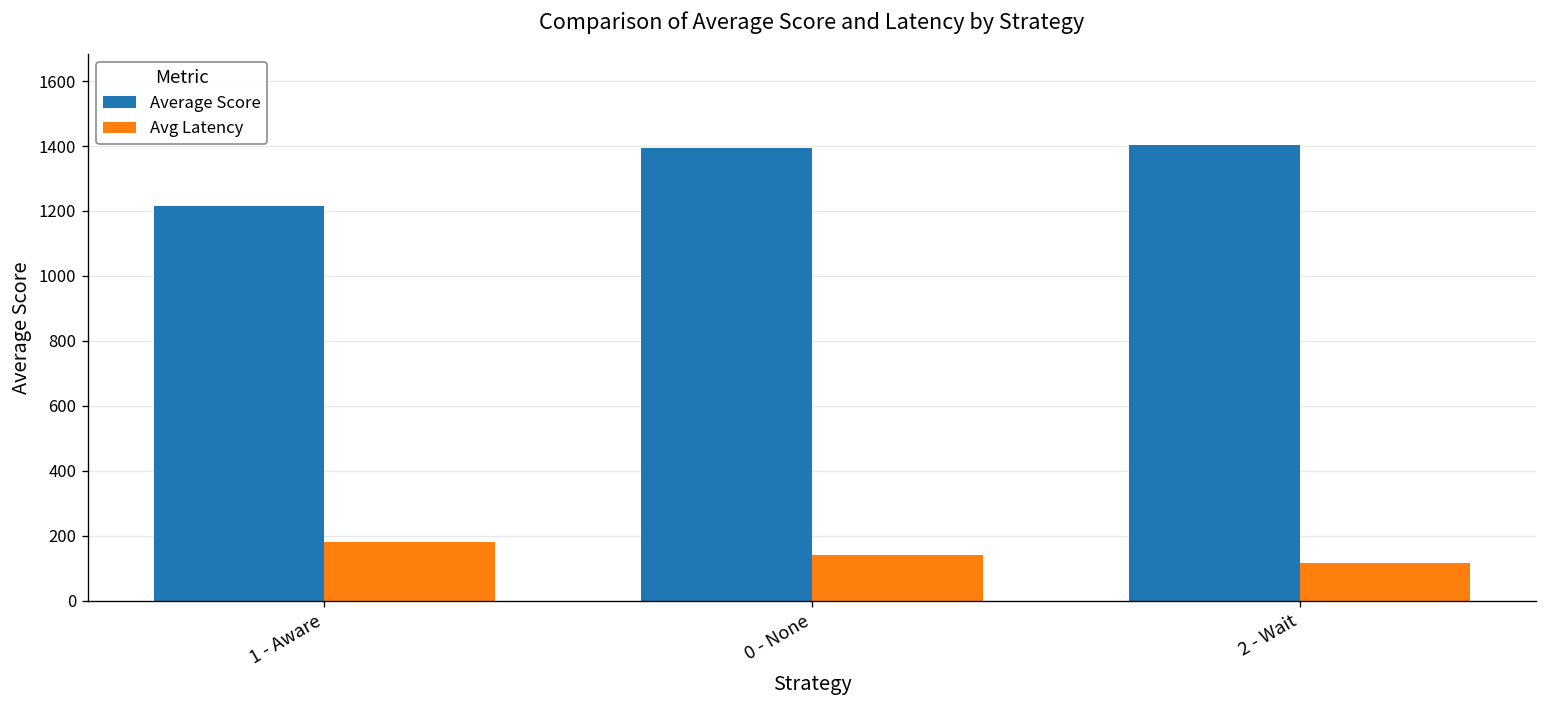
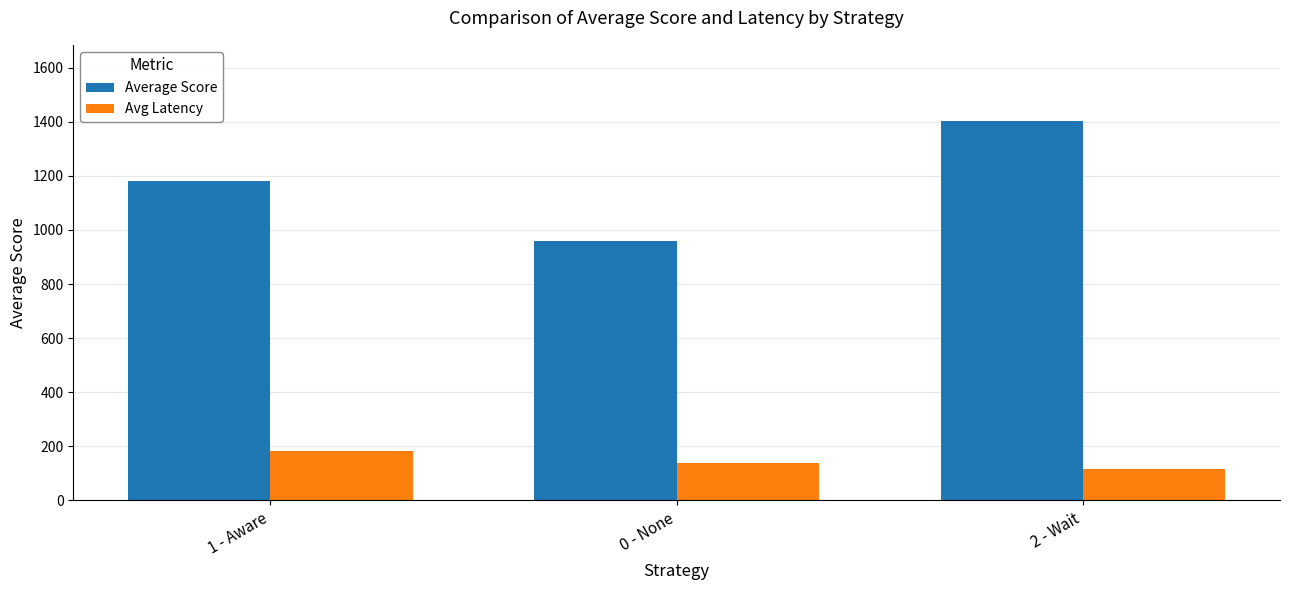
Average Score, 1 - Aware: 1220 -> 1180
Average Score, 0 - None: 1390 -> 960
